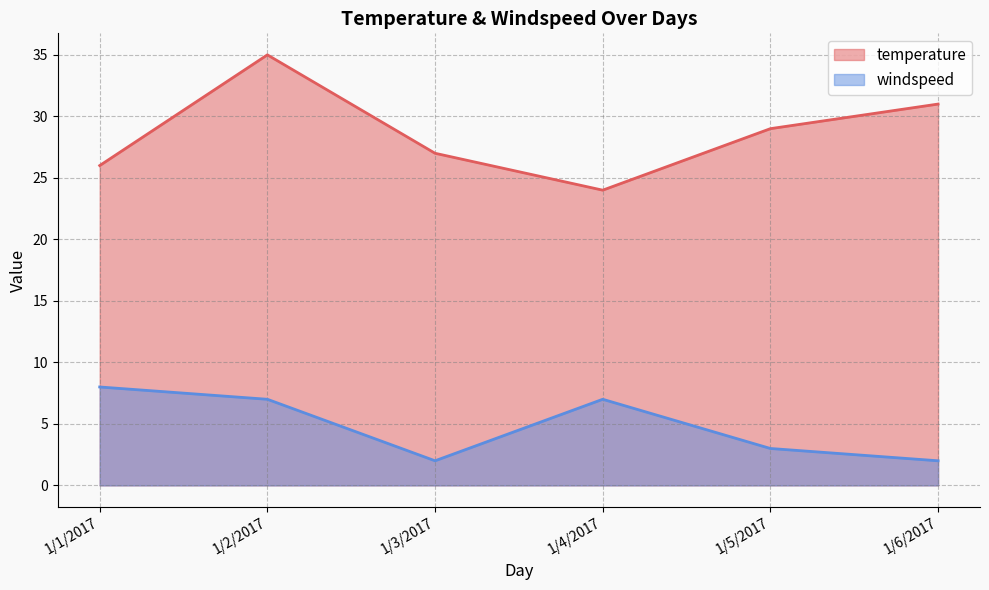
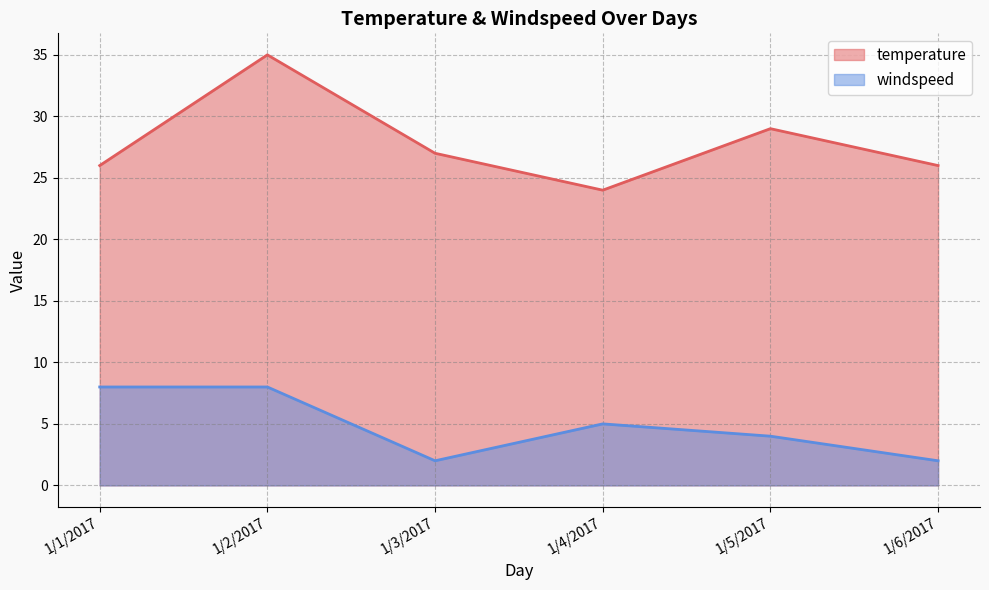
windspeed, 1/2/2017: 7 -> 8
windspeed, 1/4/2017: 7 -> 5
windspeed, 1/5/2017: 3 -> 4
temperature, 1/6/2017: 31 -> 26
